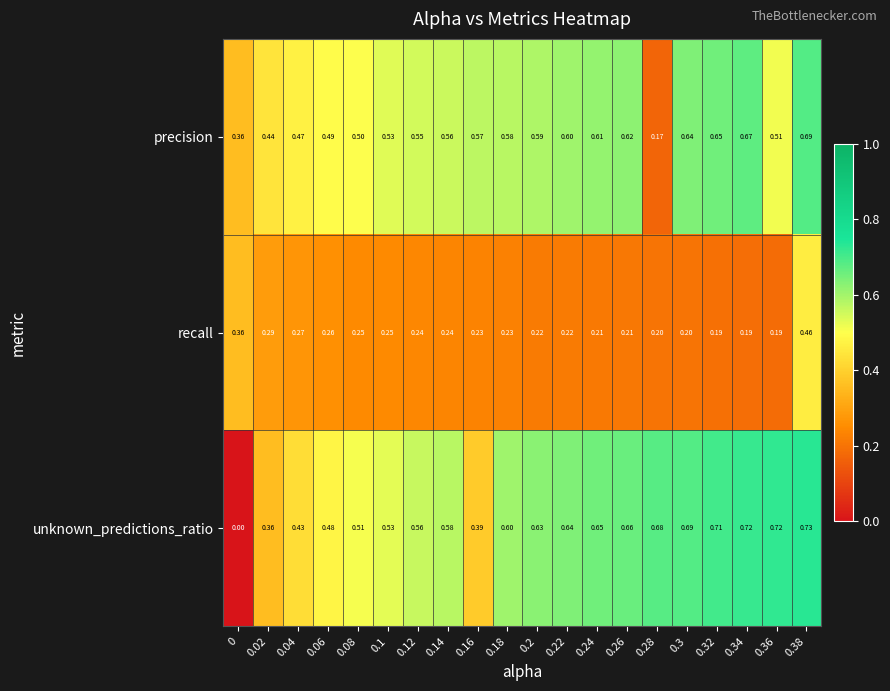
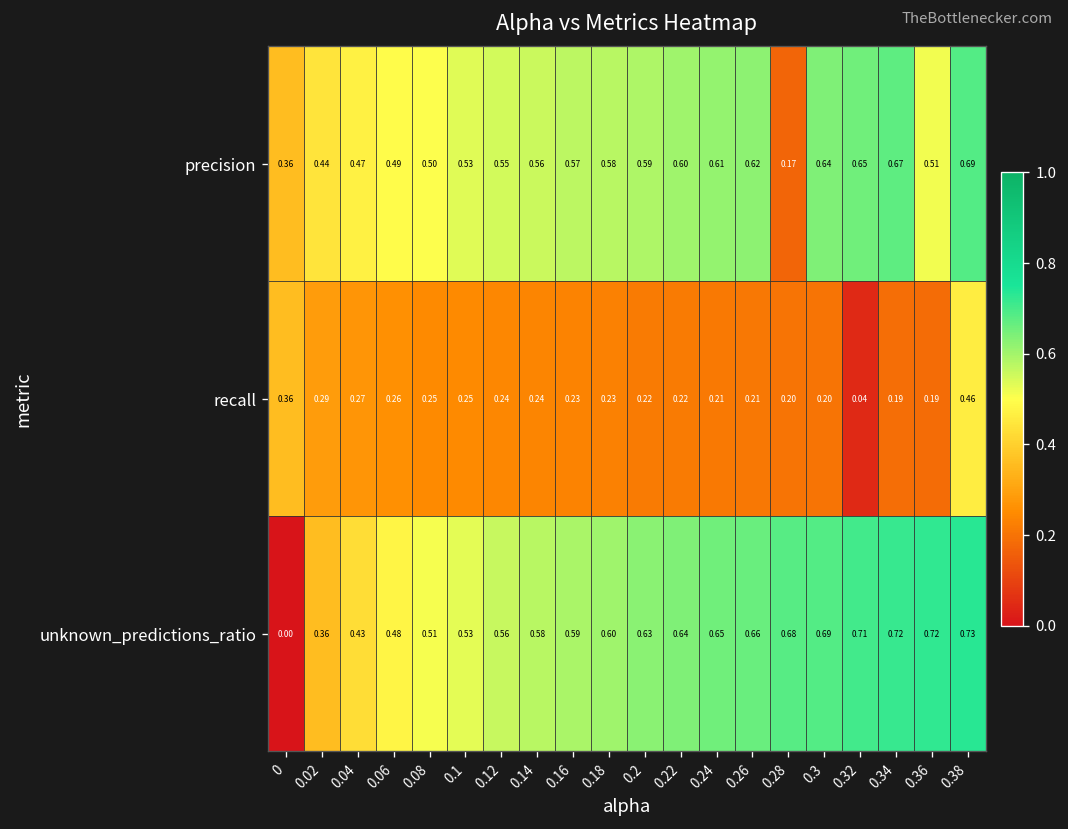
recall, 0.32: 0.19 -> 0.04
unknown_predictions_ratio, 0.16: 0.39 -> 0.59
